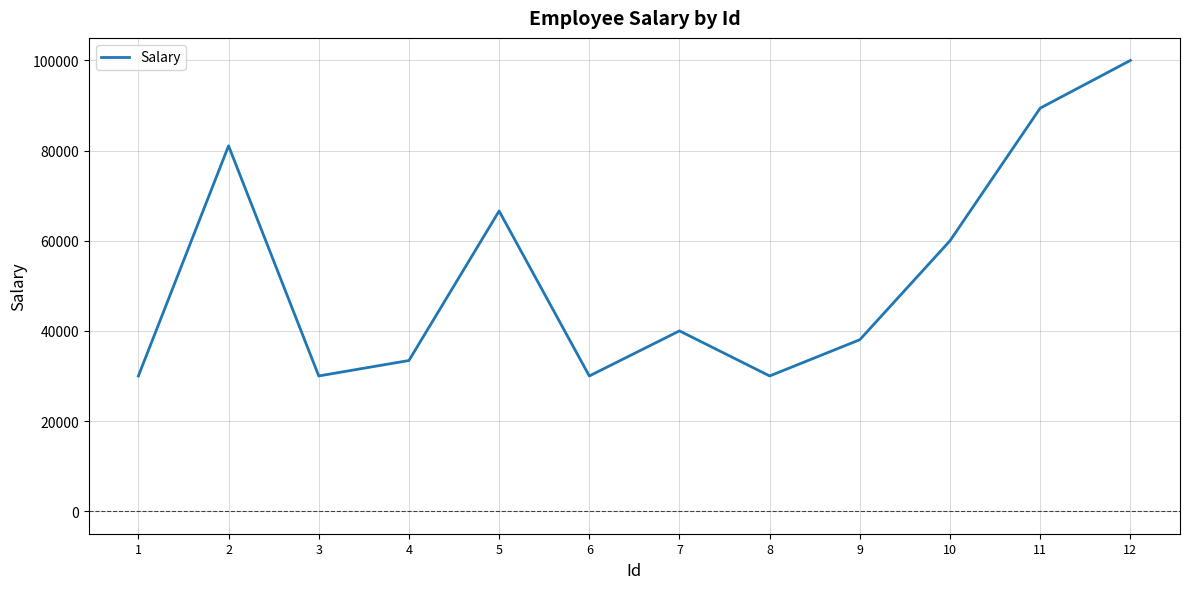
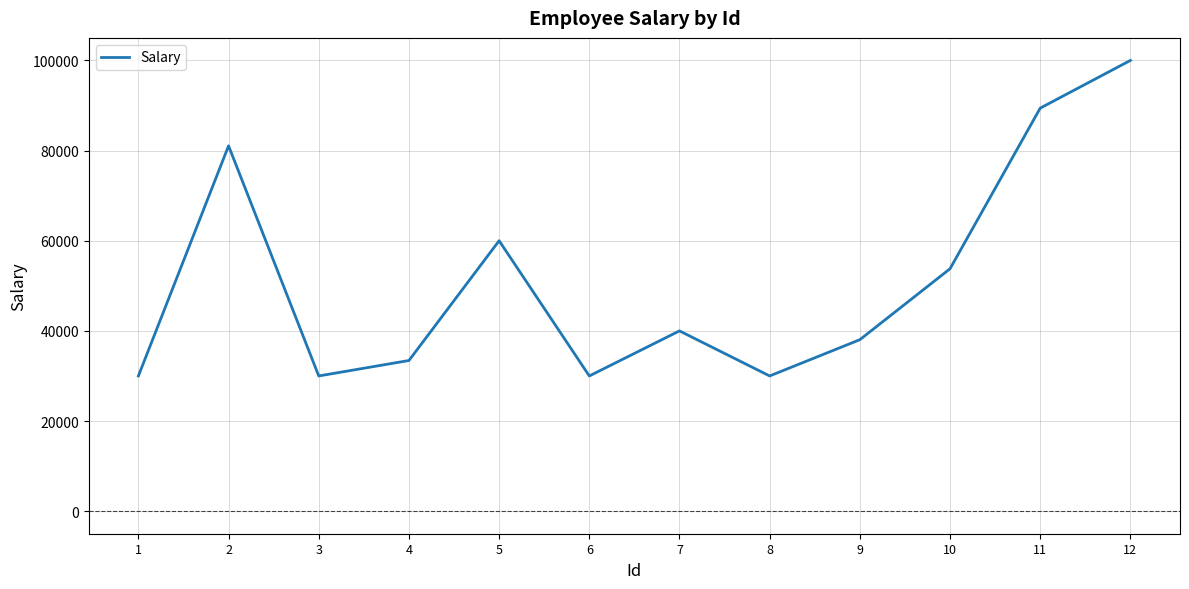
5: 67000 -> 60000
10: 60000 -> 54000
